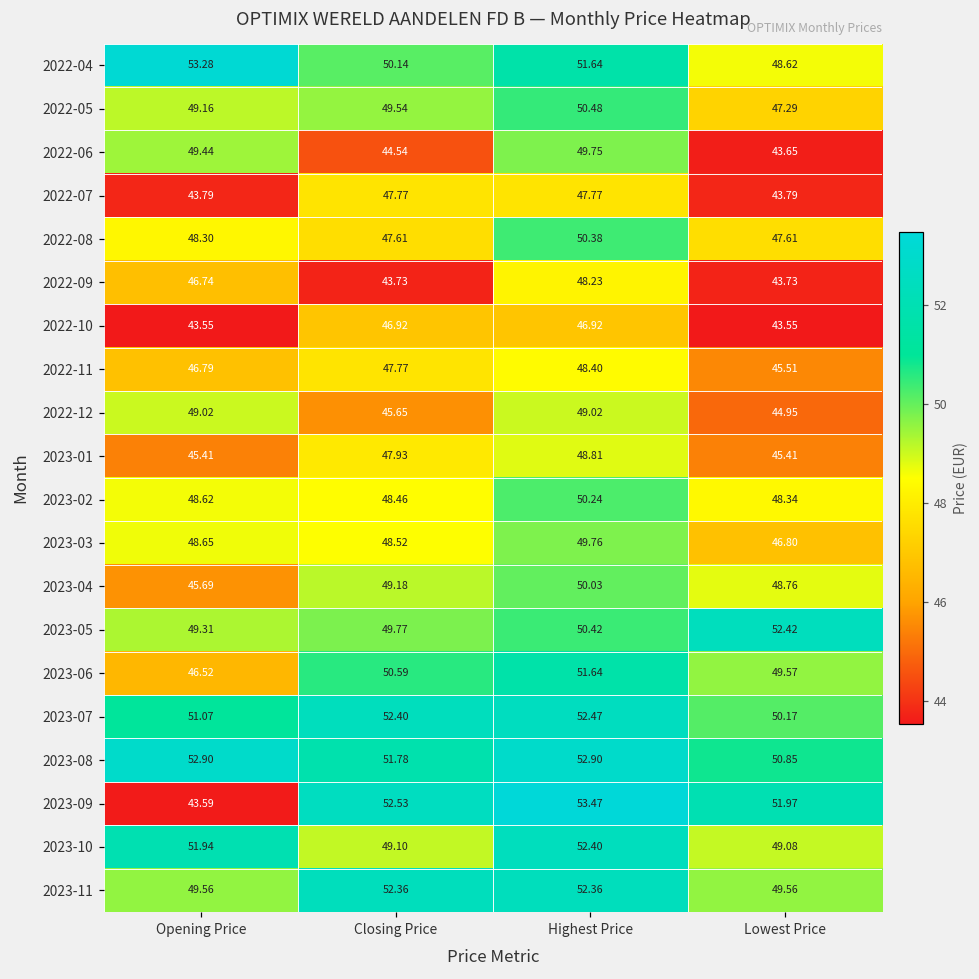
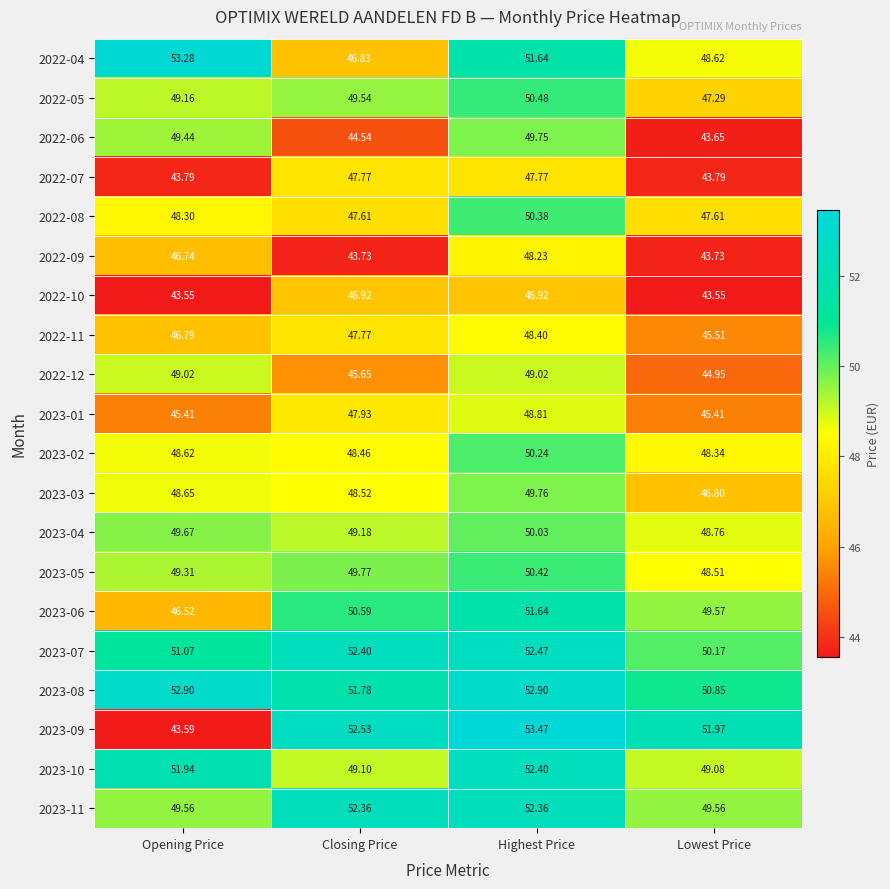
2022-04, Closing Price: 50.14 -> 46.83
2023-04, Opening Price: 45.69 -> 49.67
2023-05, Lowest Price: 52.42 -> 48.51
